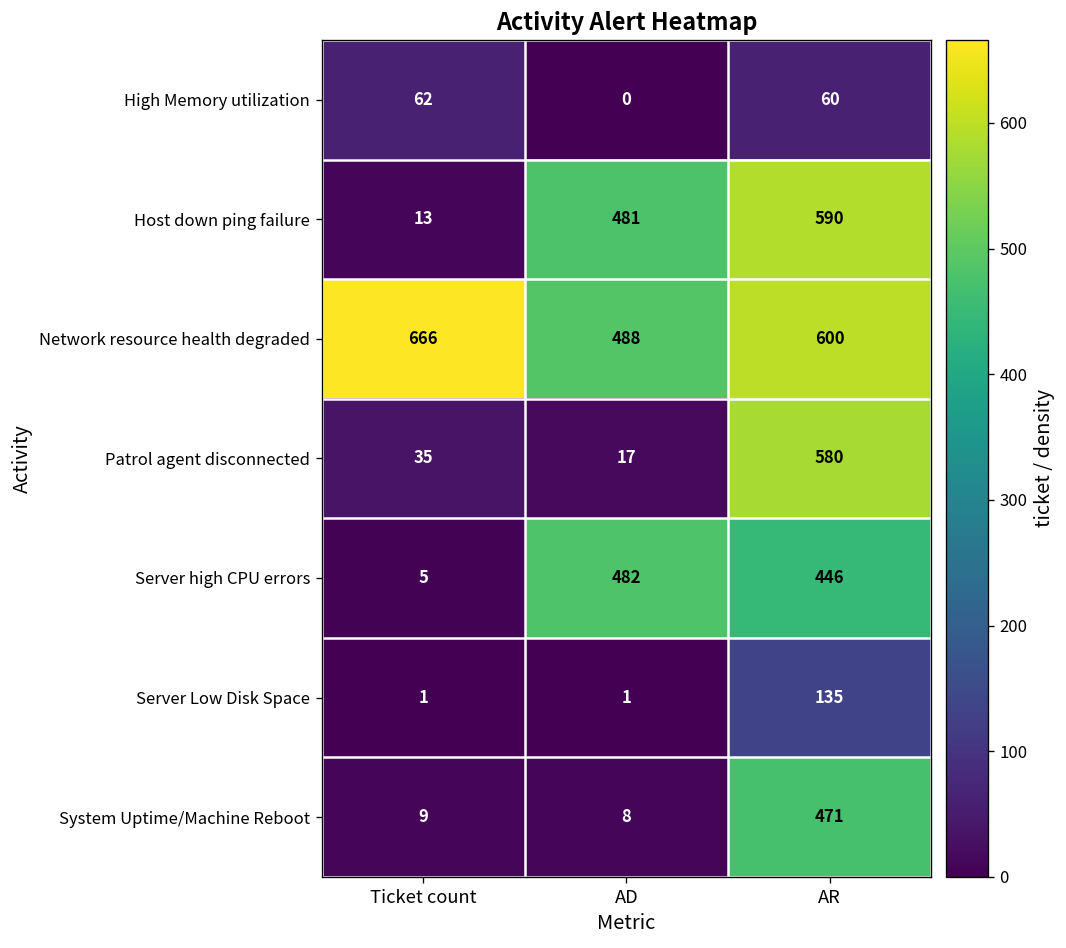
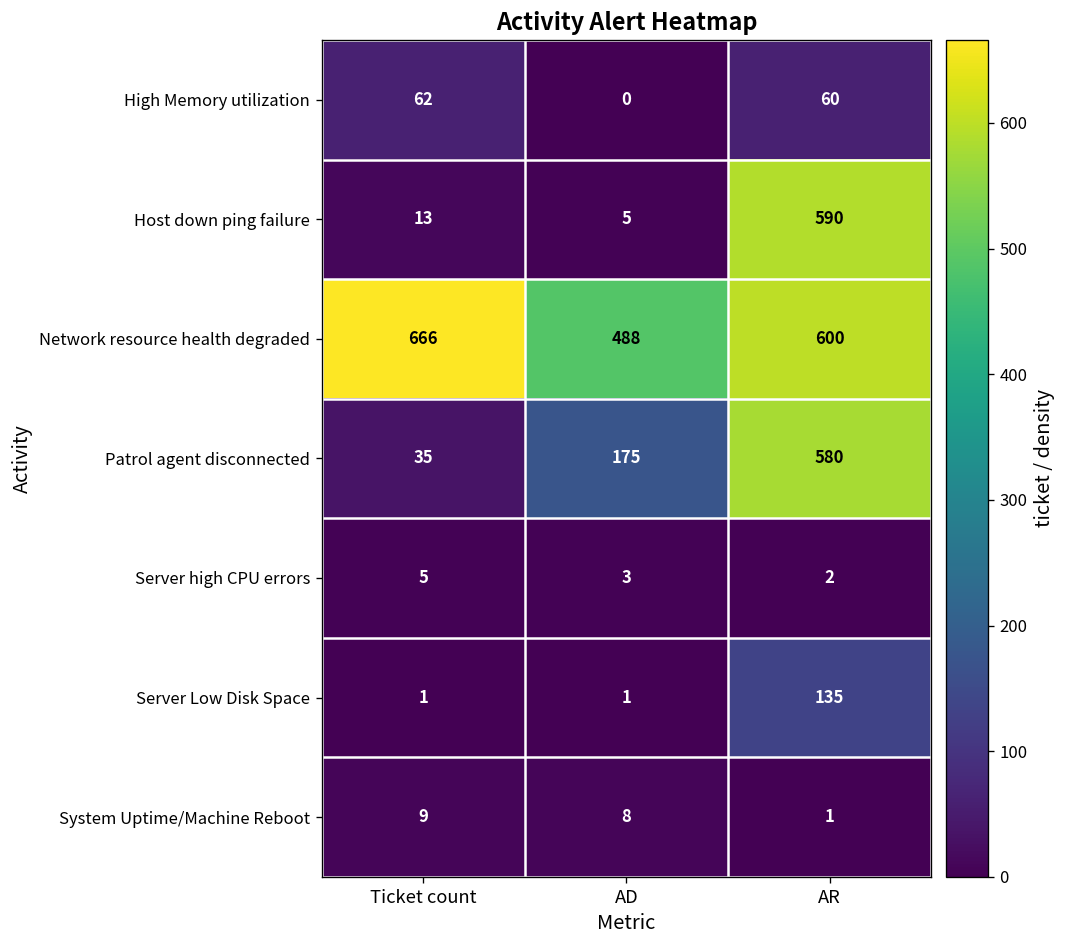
Host down ping failure, AD: 481 -> 5
Patrol agent disconnected, AD: 17 -> 175
Server high CPU errors, AD: 482 -> 3
Server high CPU errors, AR: 446 -> 2
System Uptime/Machine Reboot, AR: 471 -> 1
